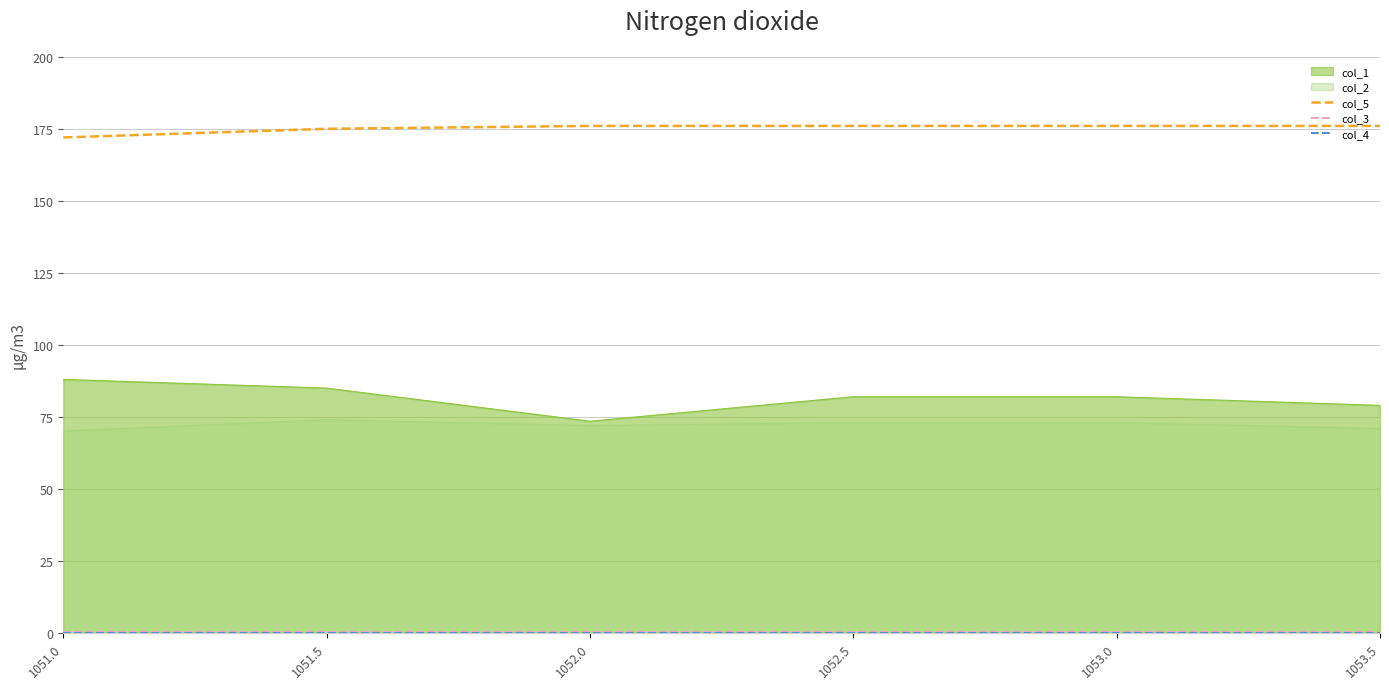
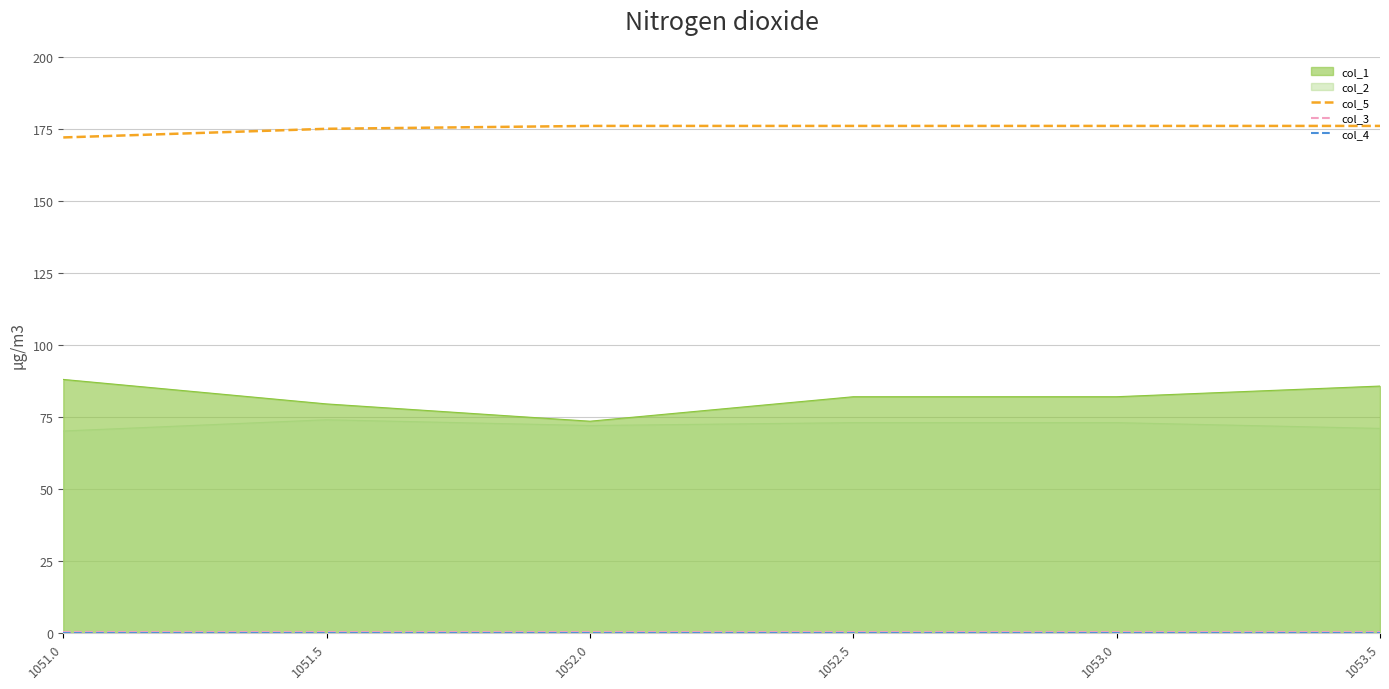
col_1, 1051.5: 85 -> 80
col_1, 1053.5: 79 -> 86
